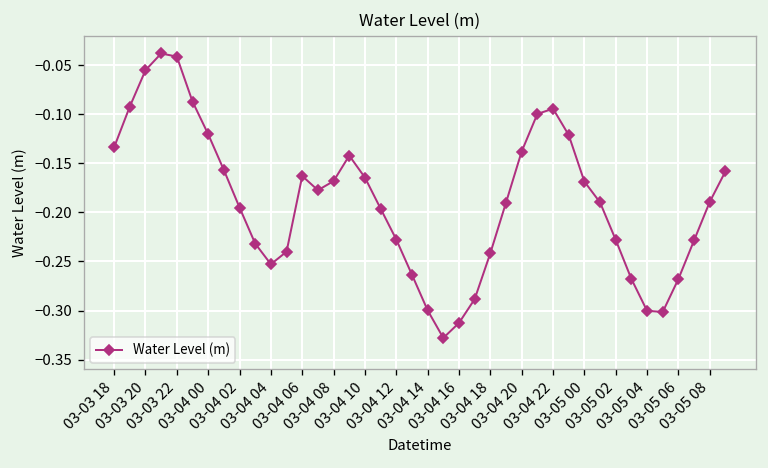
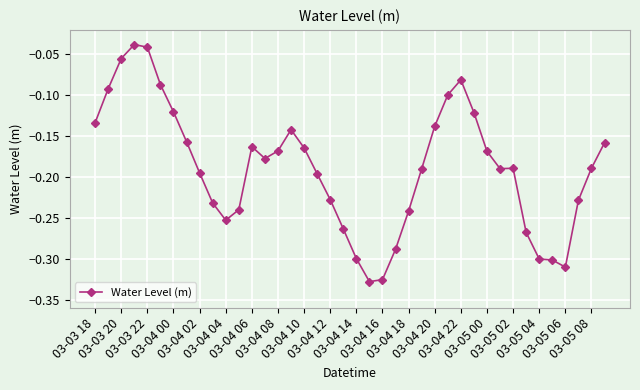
03-04 16: -0.31 -> -0.33
03-04 22: -0.09 -> -0.08
03-05 02: -0.23 -> -0.19
03-05 06: -0.27 -> -0.31
